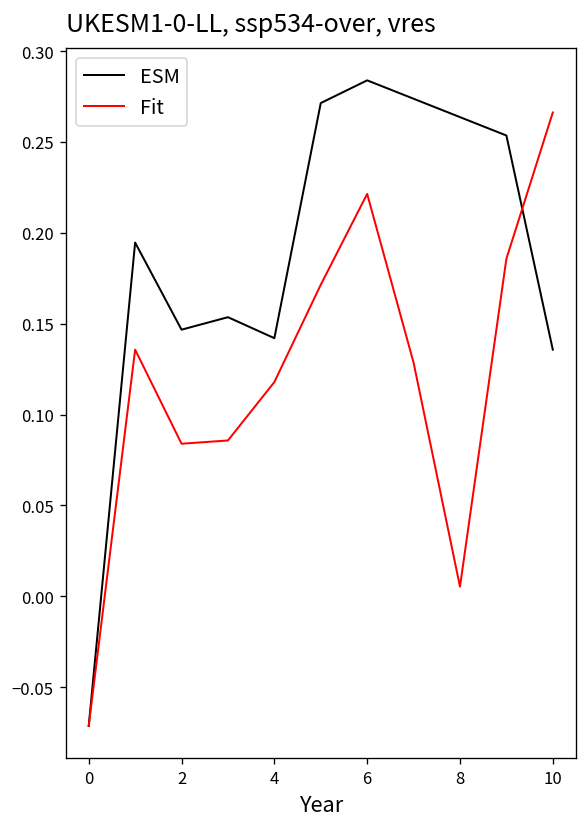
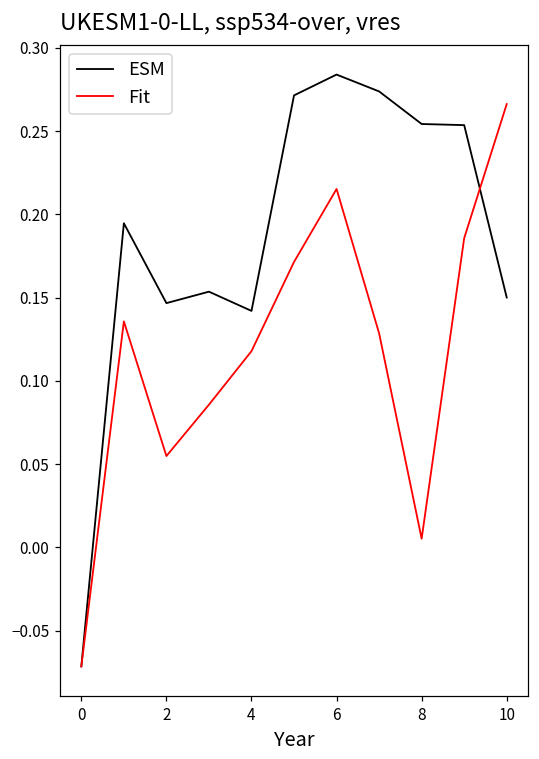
Fit, 2: 0.084 -> 0.055
Fit, 6: 0.221 -> 0.215
ESM, 8: 0.264 -> 0.254
ESM, 10: 0.136 -> 0.150
